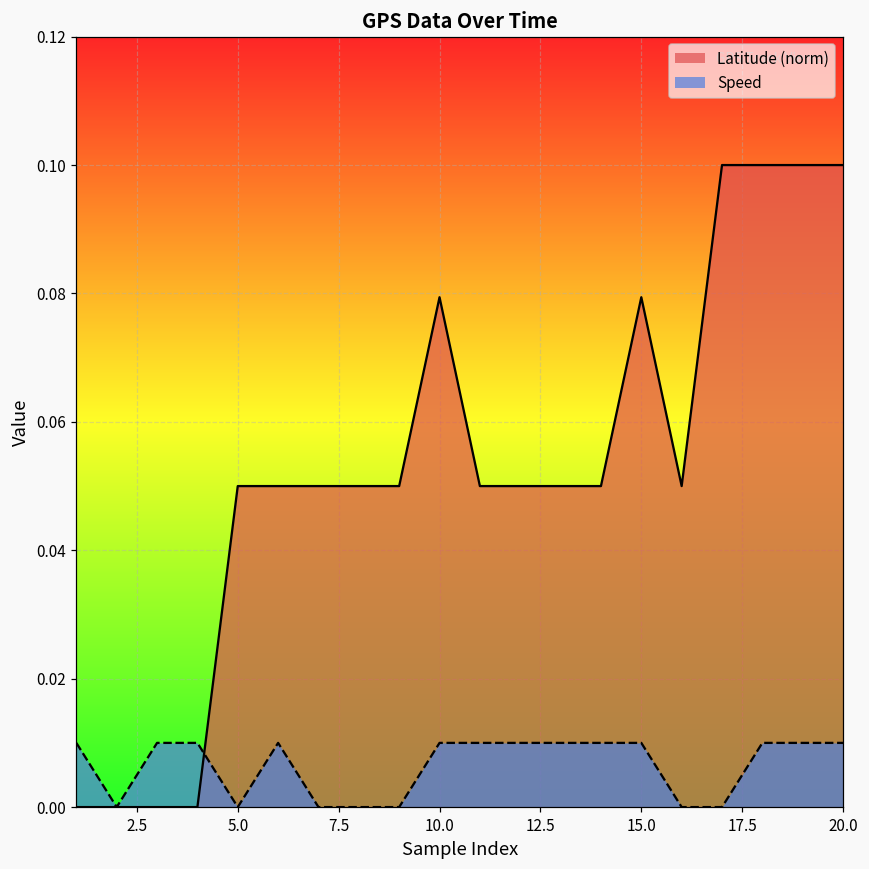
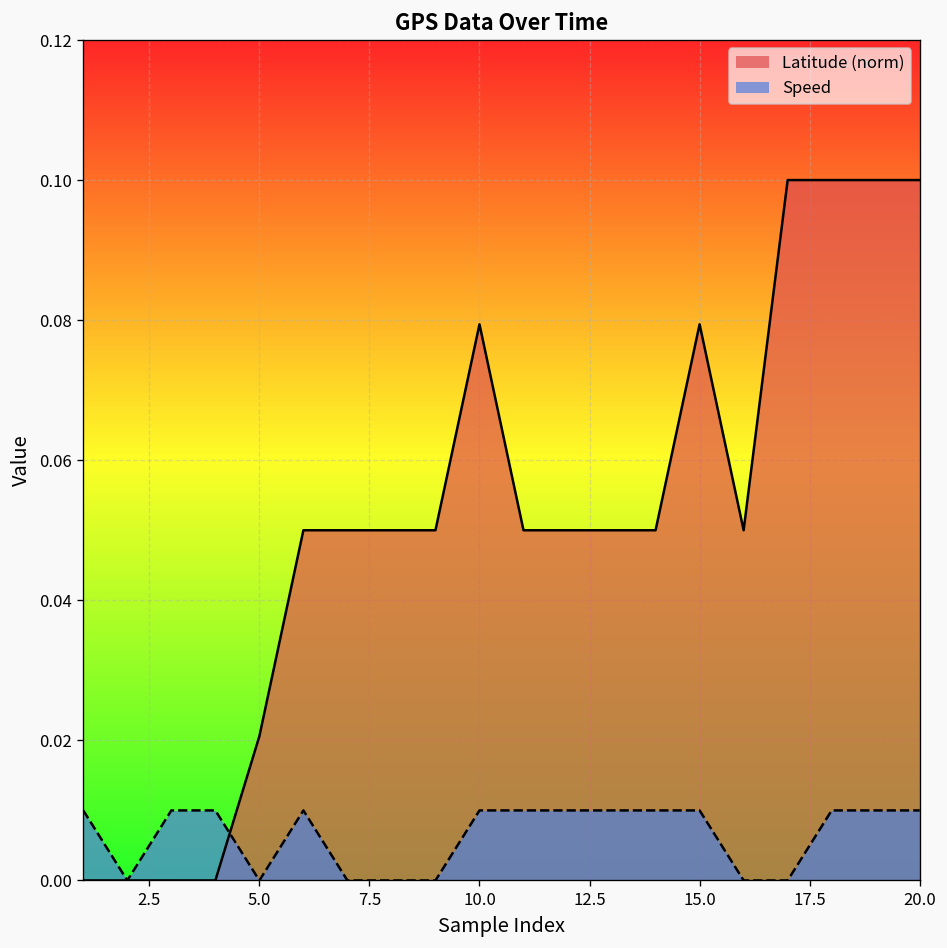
Latitude (norm), 5.0: 0.050 -> 0.021
